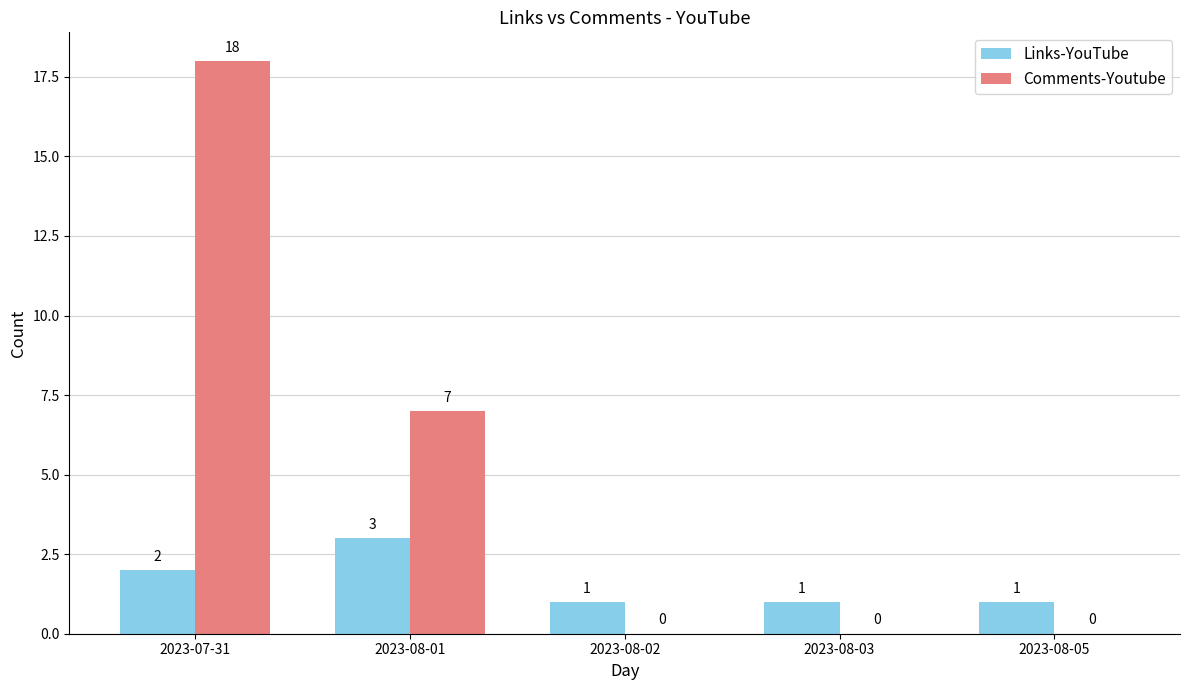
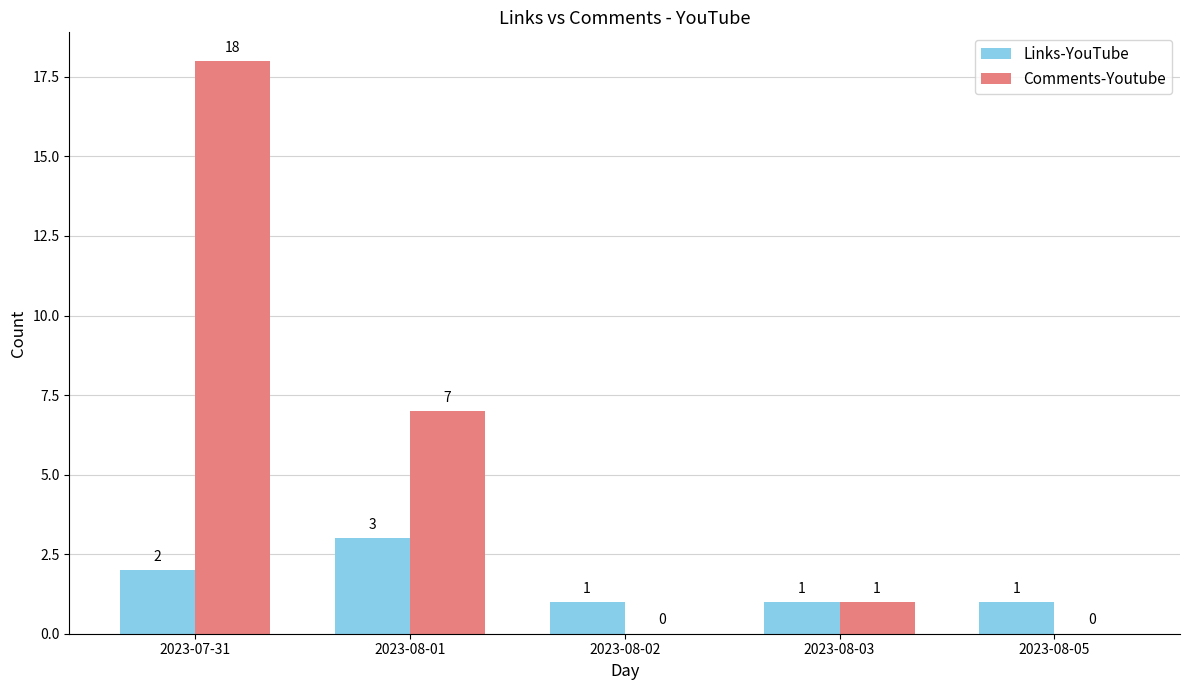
Comments-Youtube, 2023-08-03: 0 -> 1
